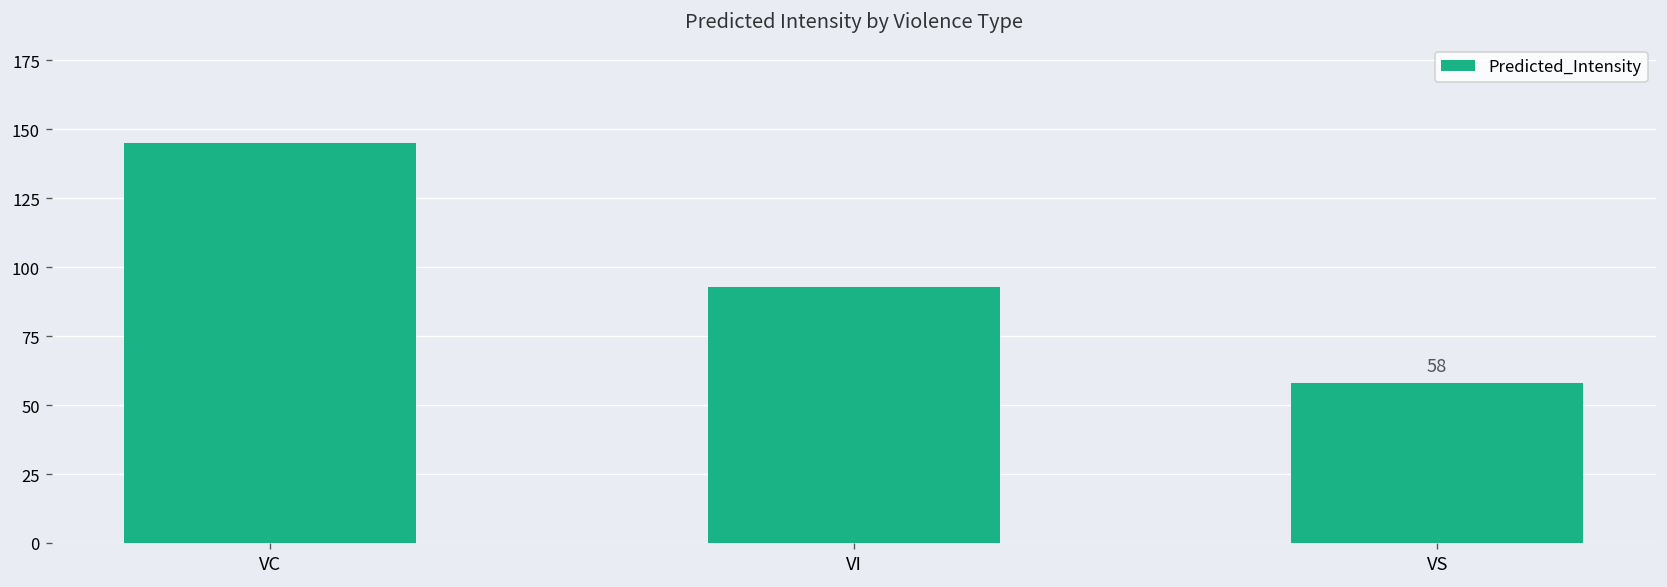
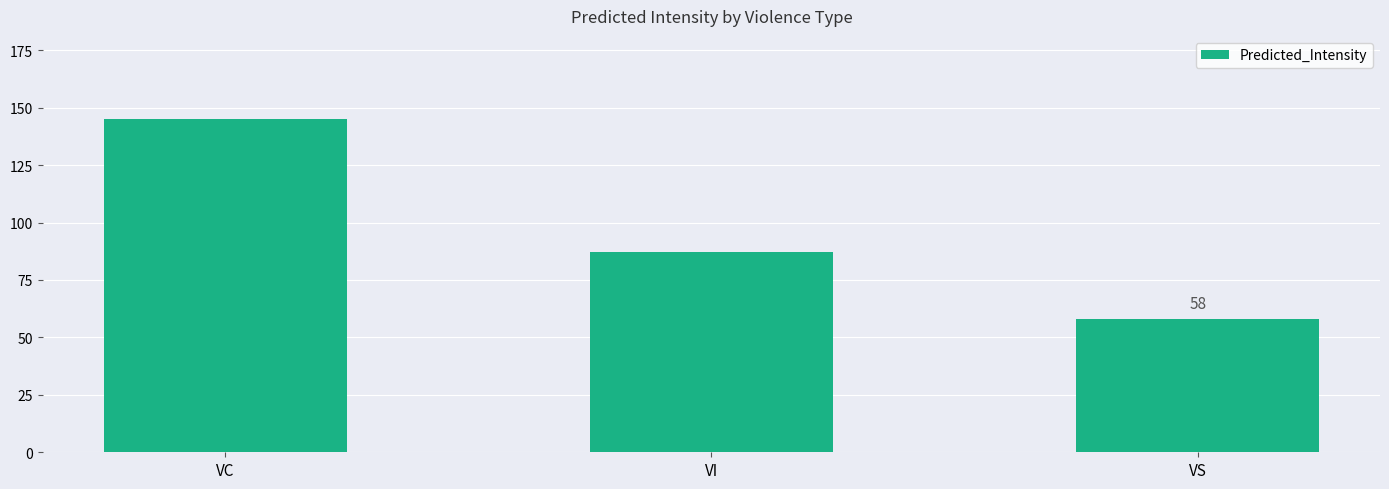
VI: 93 -> 87
